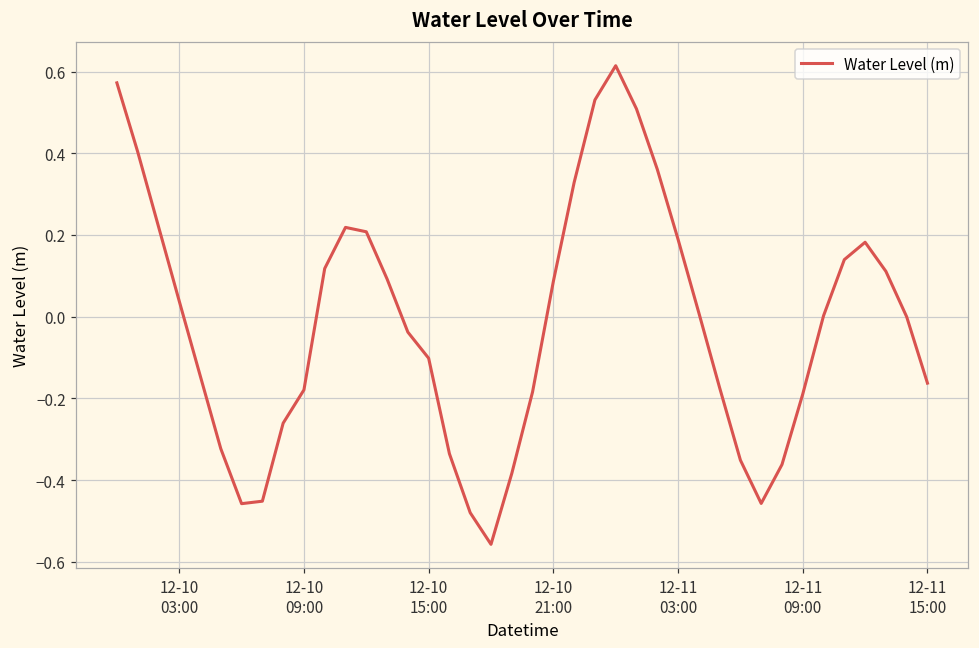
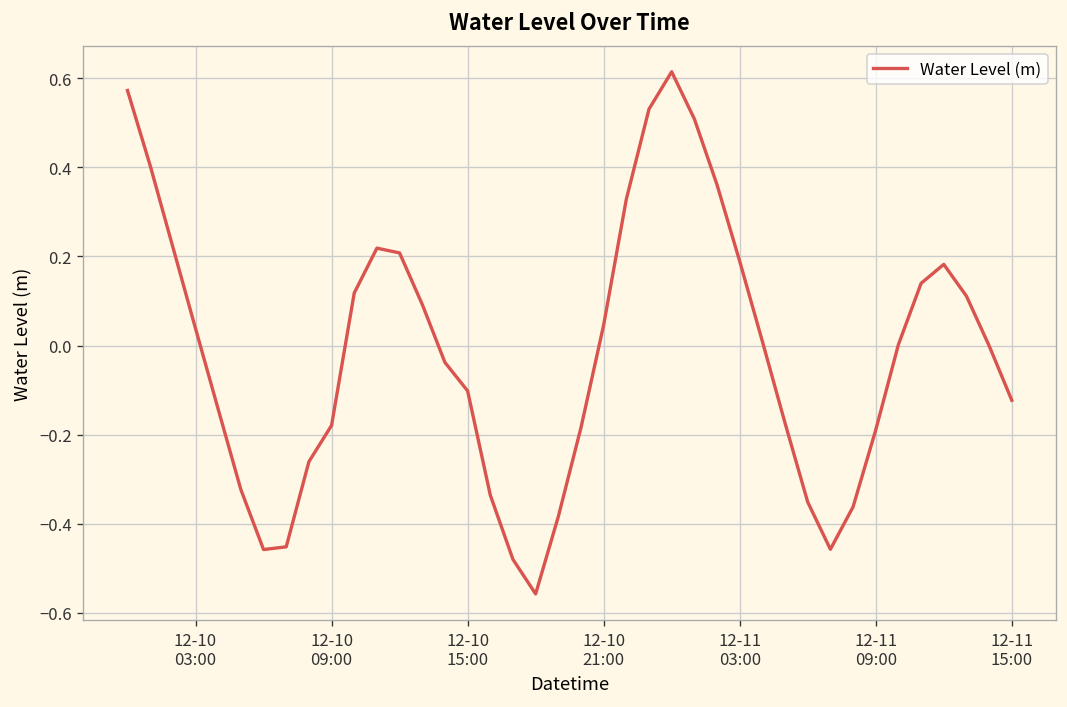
12-10 21:00: 0.09 -> 0.05
12-11 15:00: -0.16 -> -0.12
